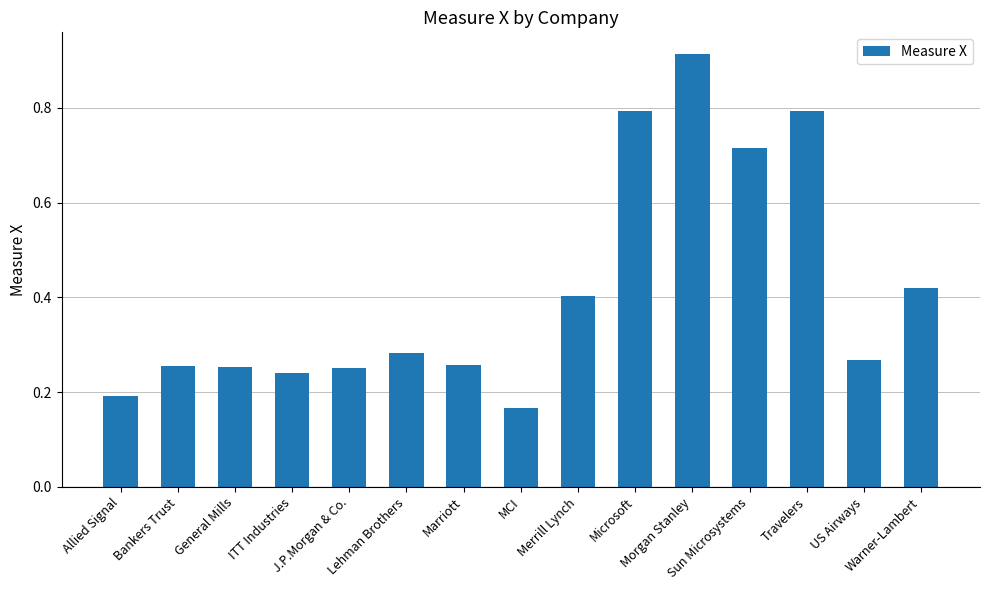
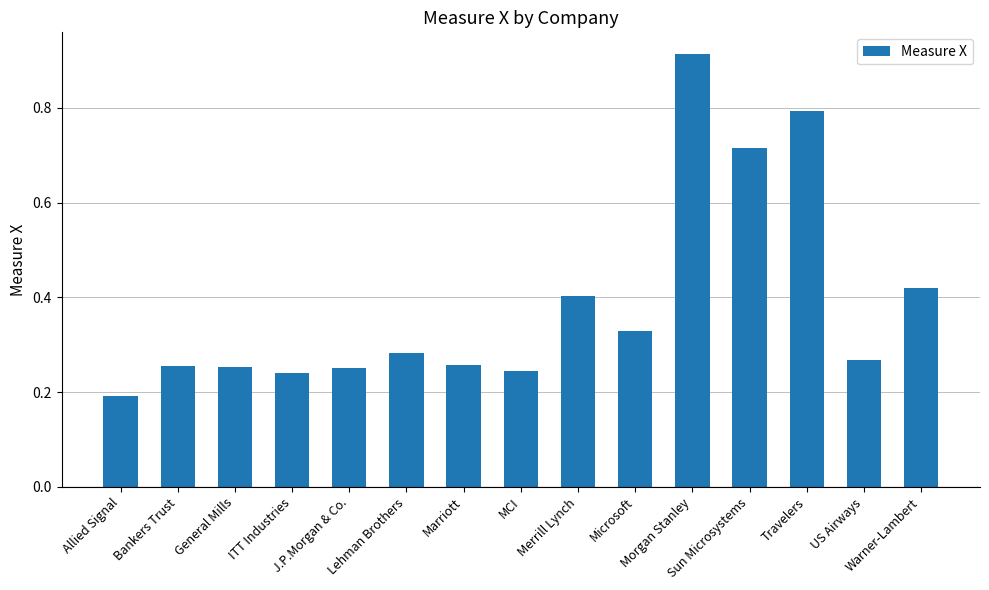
MCI: 0.17 -> 0.24
Microsoft: 0.79 -> 0.33
